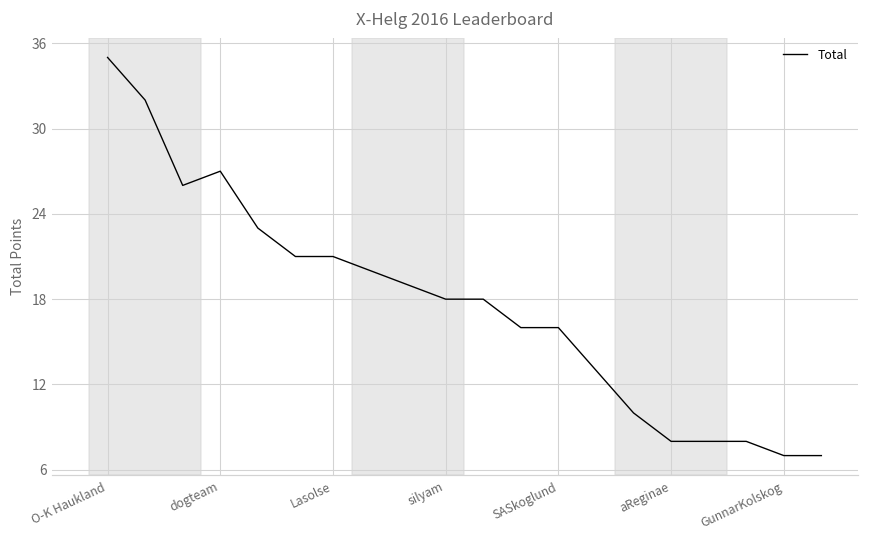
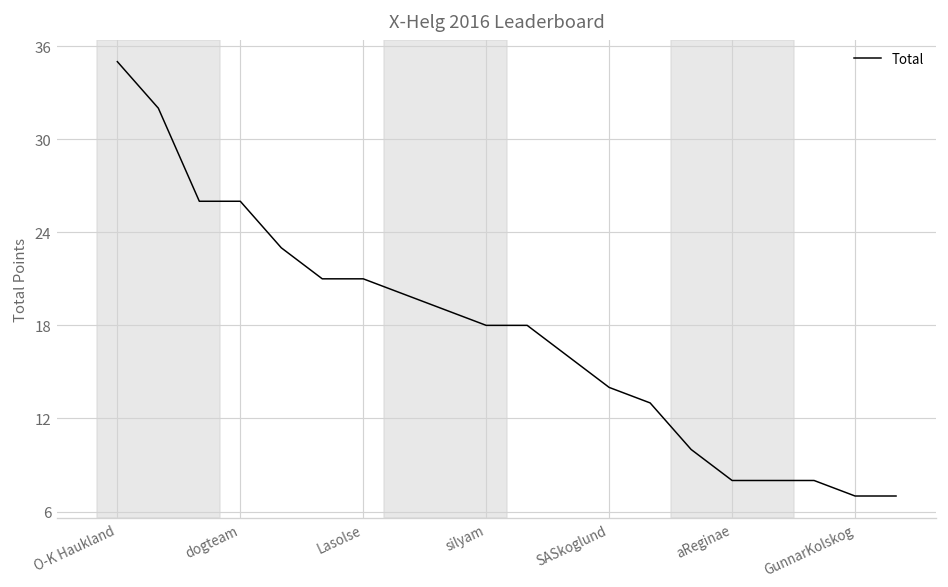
dogteam: 27 -> 26
SASkoglund: 16 -> 14
